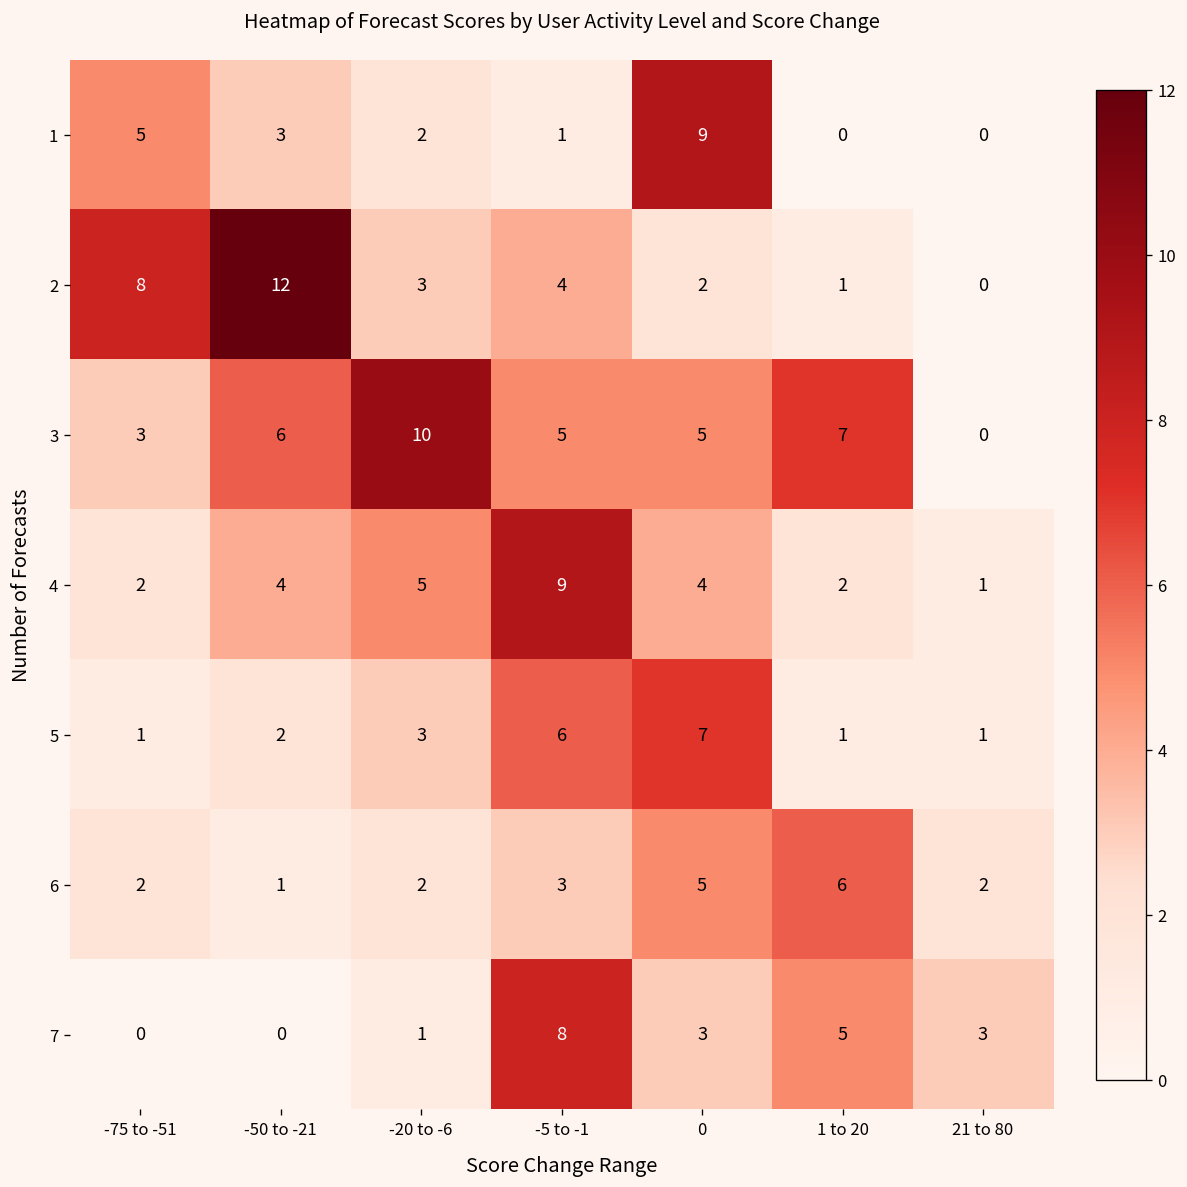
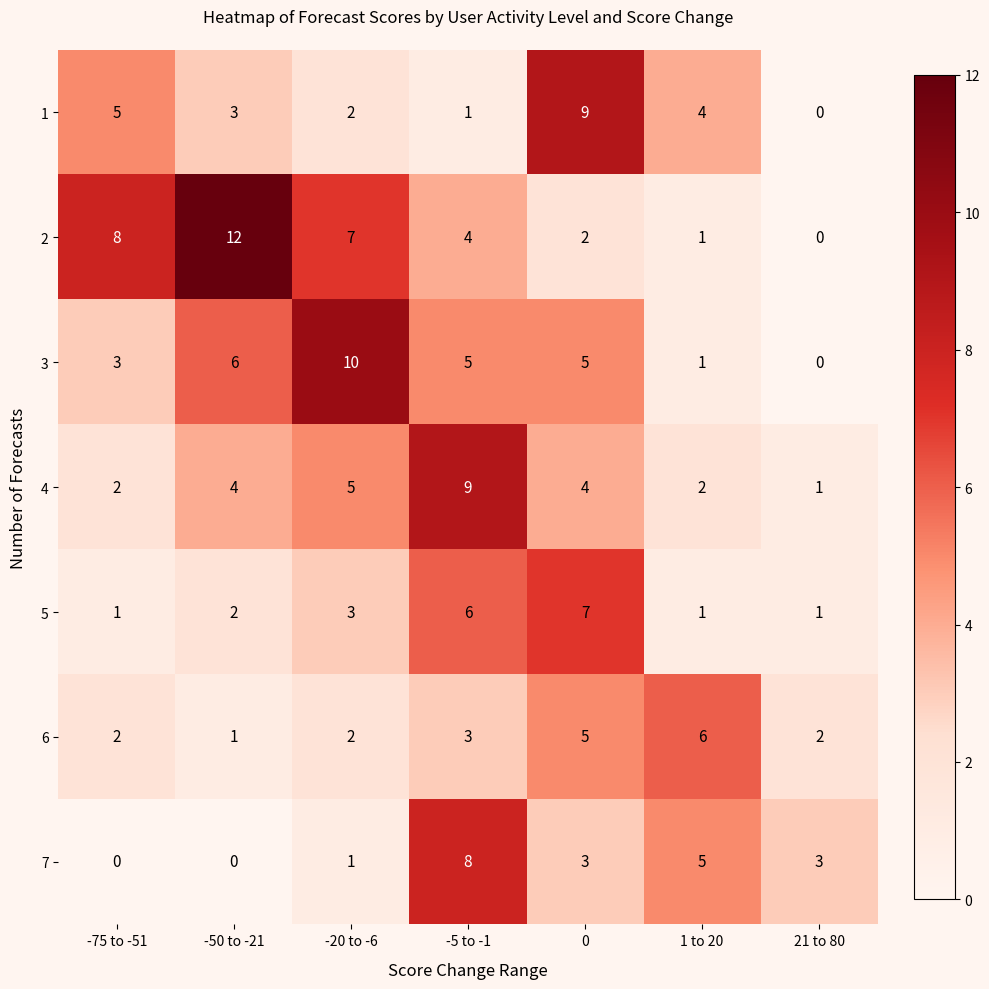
1, 1 to 20: 0 -> 4
2, -20 to -6: 3 -> 7
3, 1 to 20: 7 -> 1
